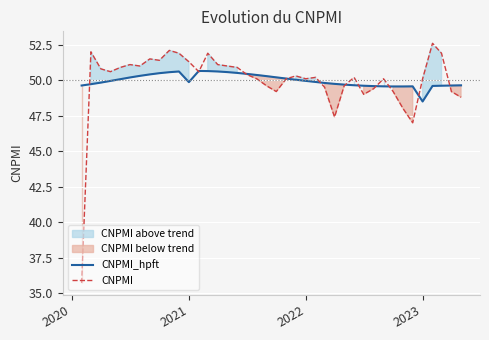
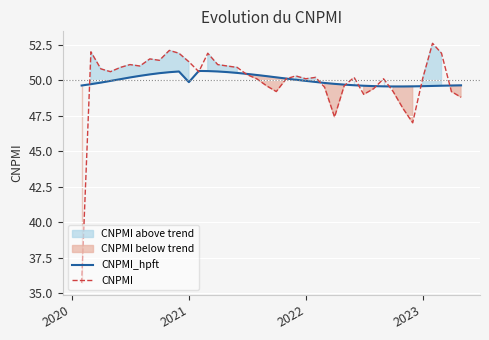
CNPMI_hpft, 2023: 48.5 -> 49.6
